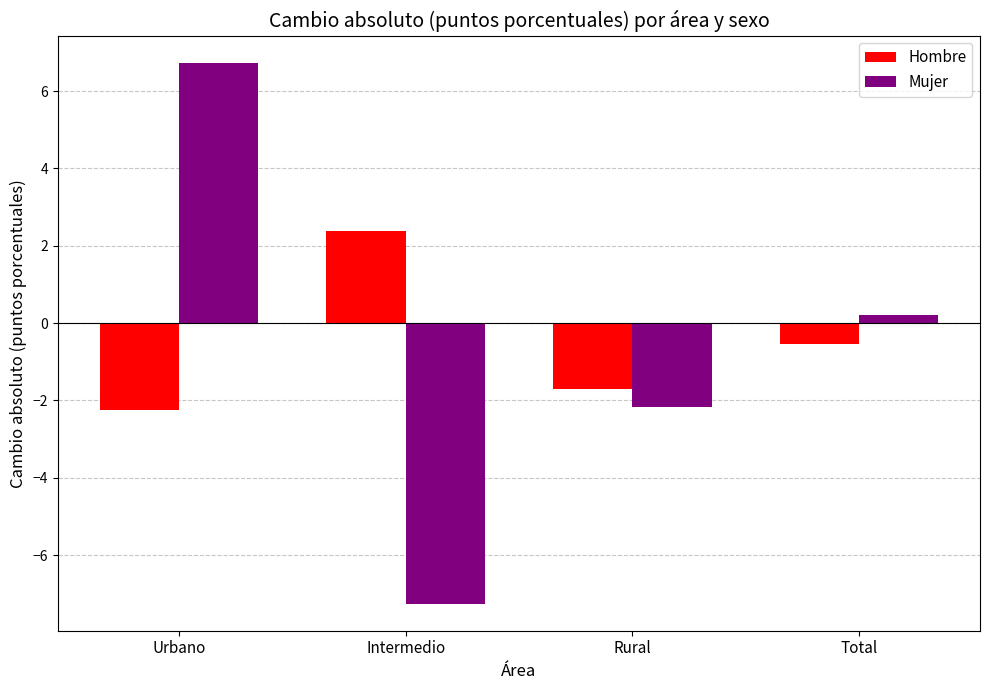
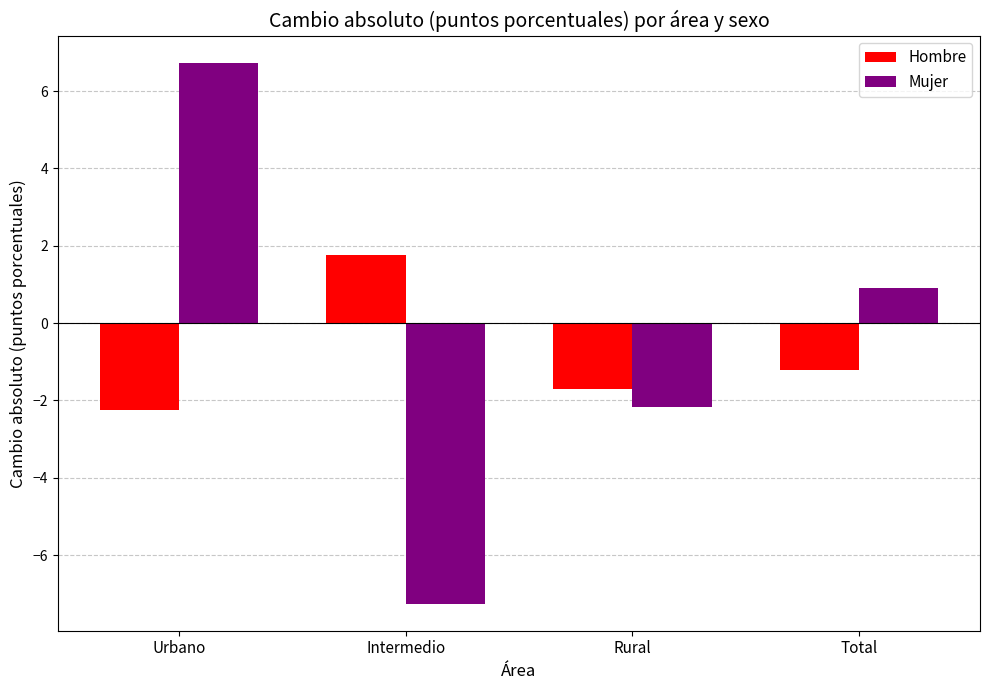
Hombre, Intermedio: 2.4 -> 1.8
Hombre, Total: -0.5 -> -1.2
Mujer, Total: 0.2 -> 0.9
